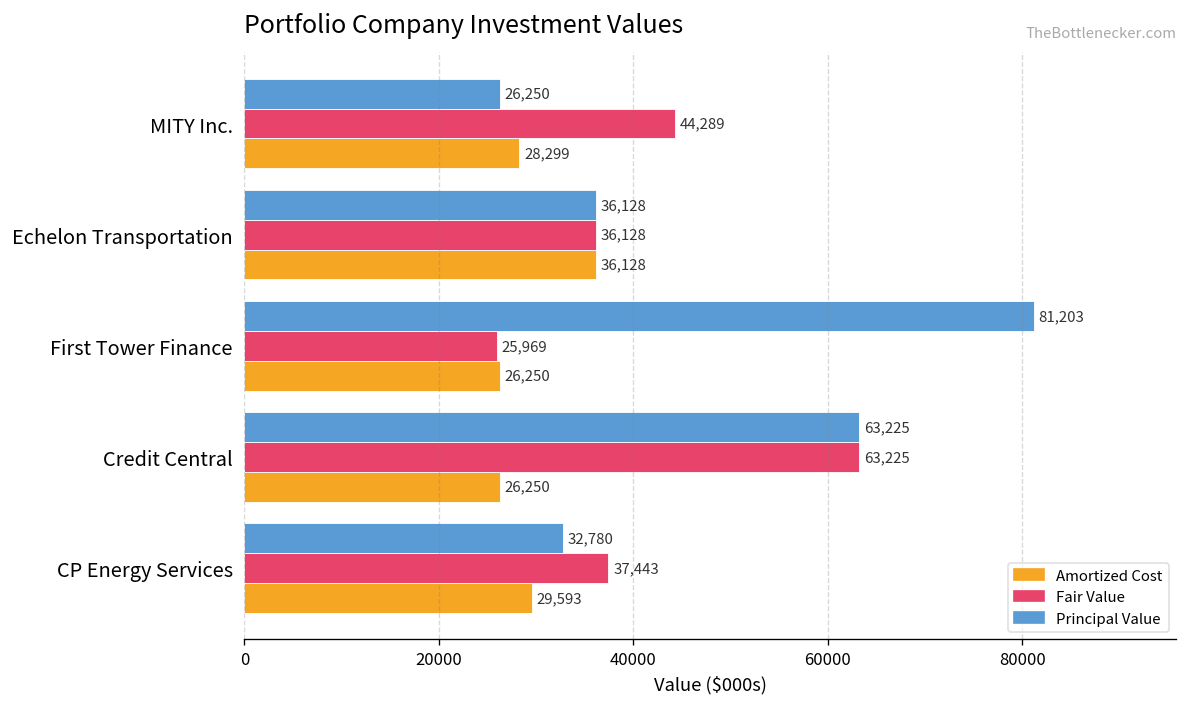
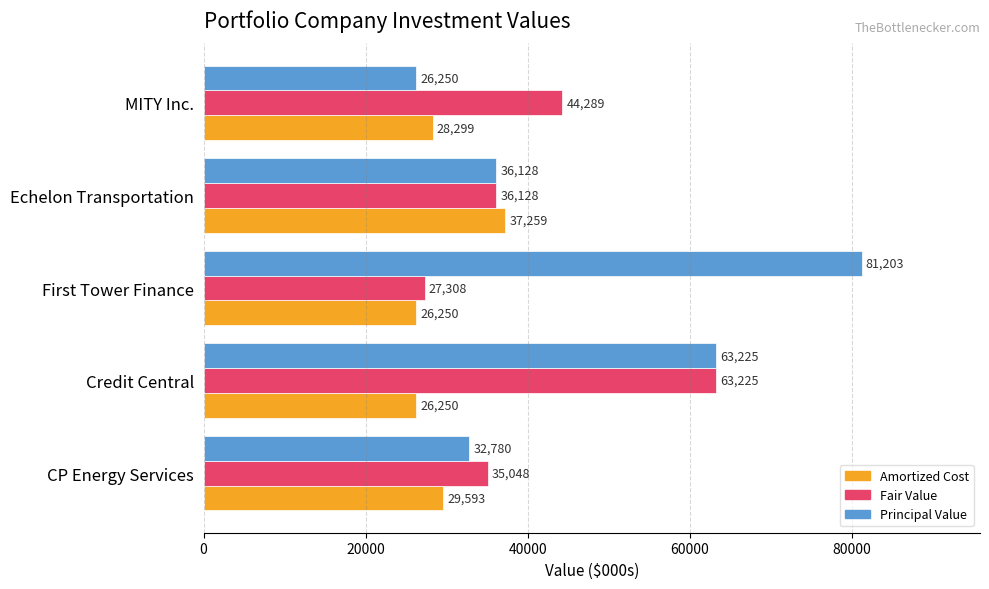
Amortized Cost, Echelon Transportation: 36,128 -> 37,259
Fair Value, First Tower Finance: 25,969 -> 27,308
Fair Value, CP Energy Services: 37,443 -> 35,048
